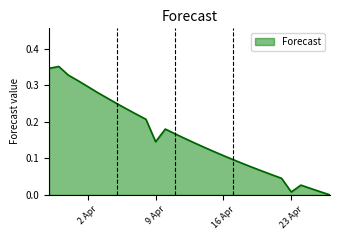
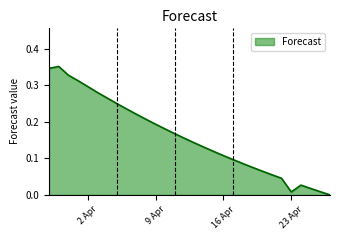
9 Apr: 0.15 -> 0.19
